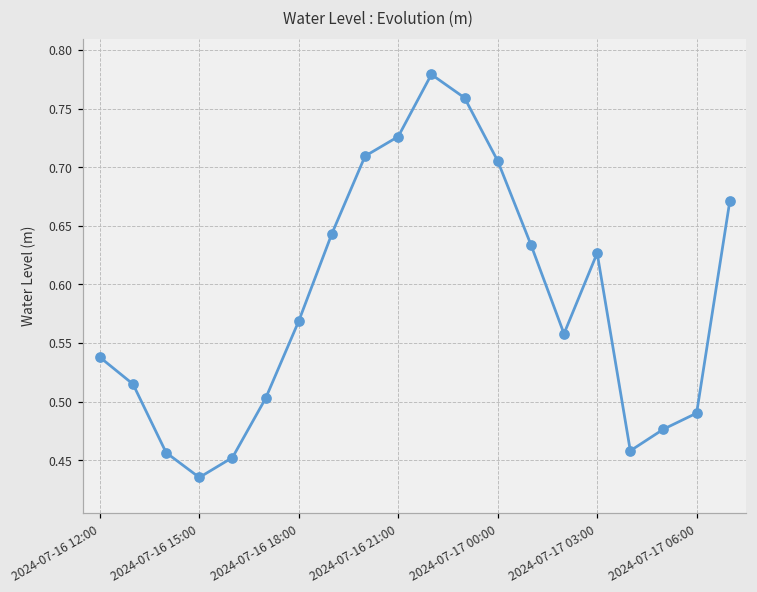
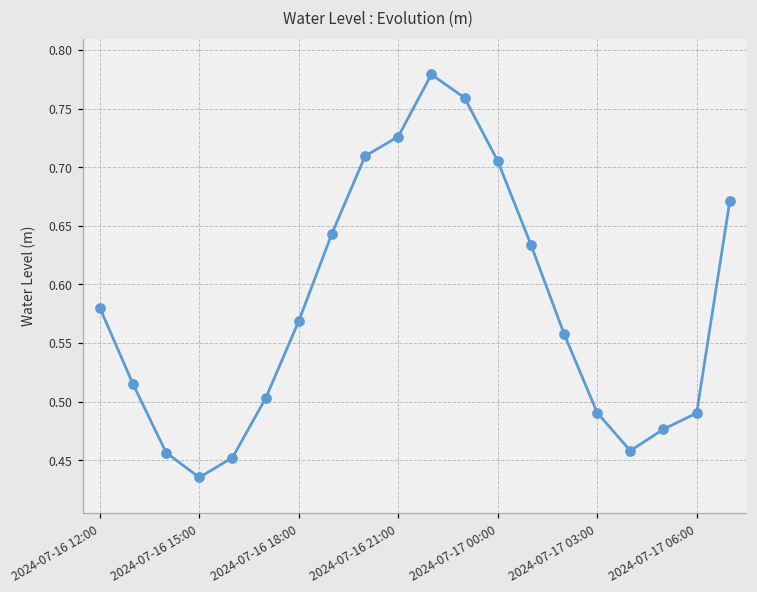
2024-07-16 12:00: 0.538 -> 0.580
2024-07-17 03:00: 0.627 -> 0.491
